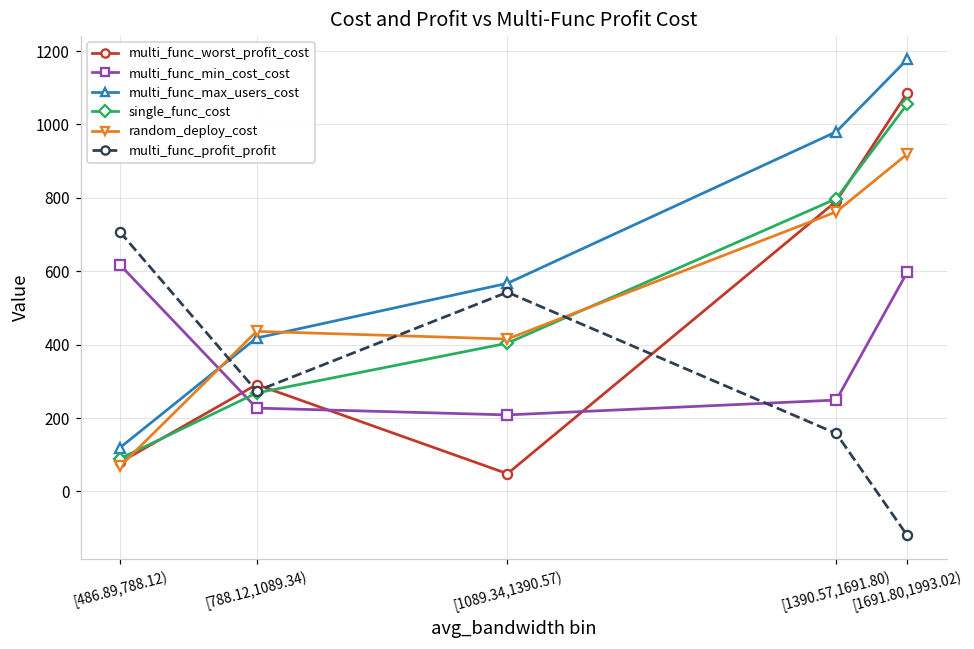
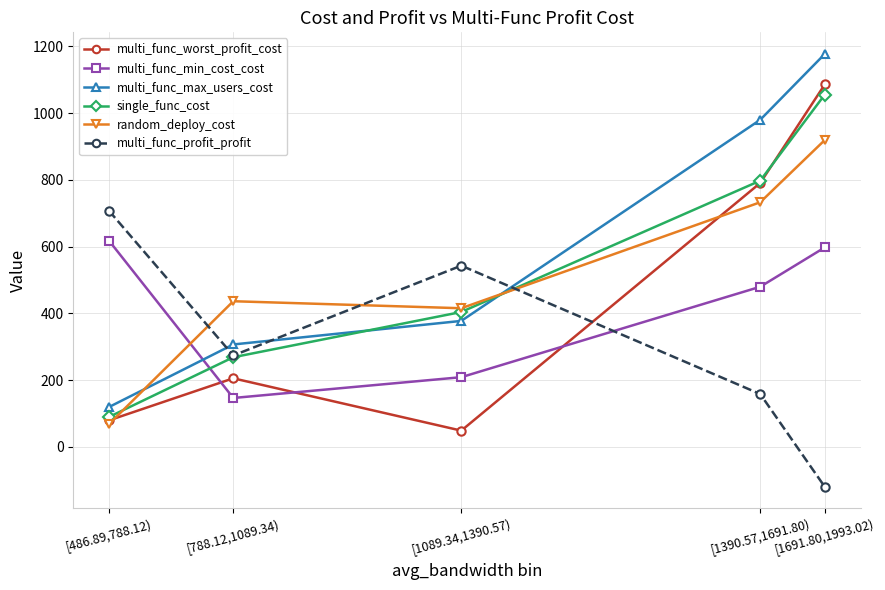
multi_func_worst_profit_cost, [788.12,1089.34): 290 -> 210
multi_func_min_cost_cost, [788.12,1089.34): 230 -> 150
multi_func_max_users_cost, [788.12,1089.34): 420 -> 310
multi_func_max_users_cost, [1089.34,1390.57): 570 -> 380
multi_func_min_cost_cost, [1390.57,1691.80): 250 -> 480
random_deploy_cost, [1390.57,1691.80): 760 -> 730
